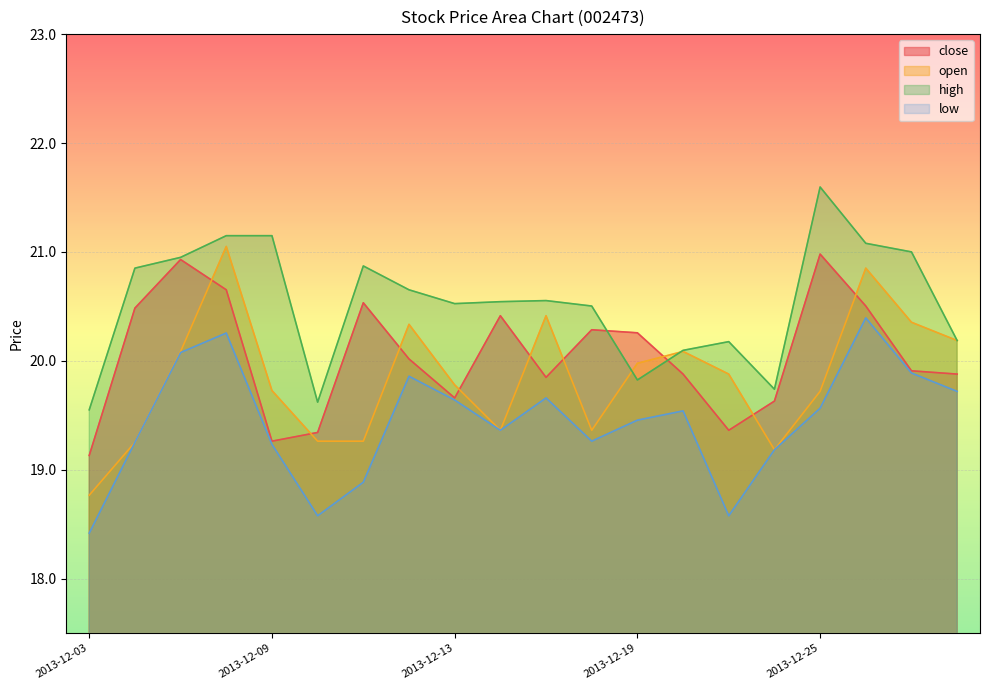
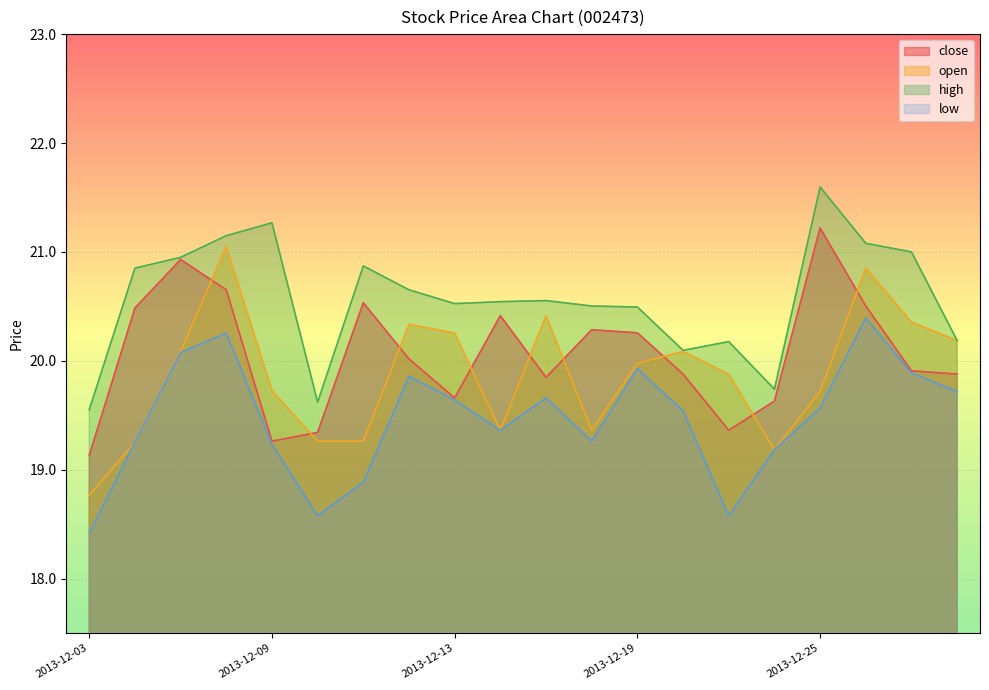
high, 2013-12-09: 21.15 -> 21.27
open, 2013-12-13: 19.78 -> 20.25
high, 2013-12-19: 19.82 -> 20.49
low, 2013-12-19: 19.46 -> 19.93
close, 2013-12-25: 20.98 -> 21.22
